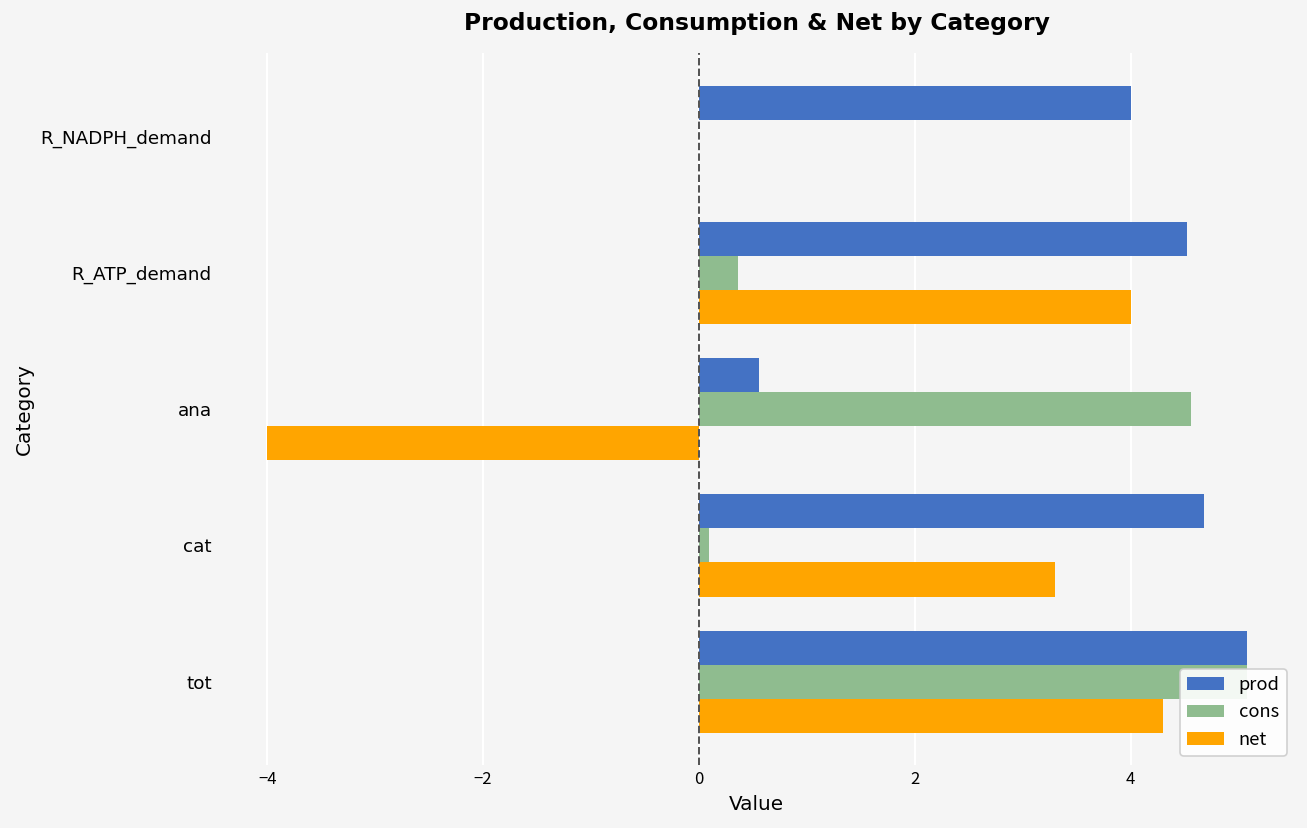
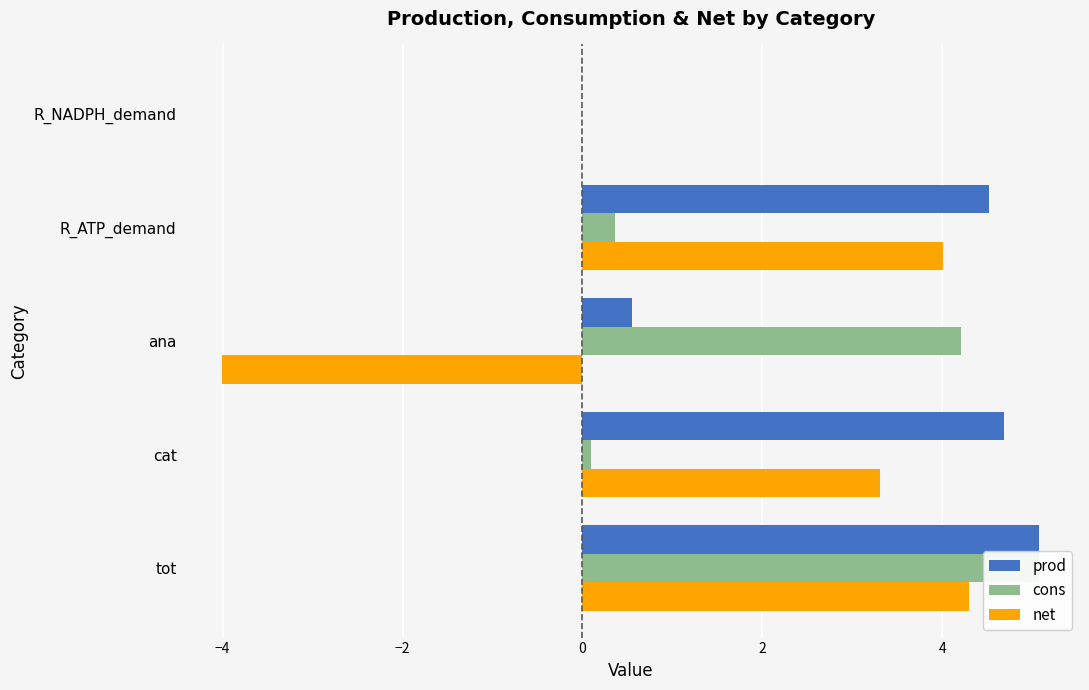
prod, R_NADPH_demand: 4 -> 0
cons, ana: 4.6 -> 4.2
